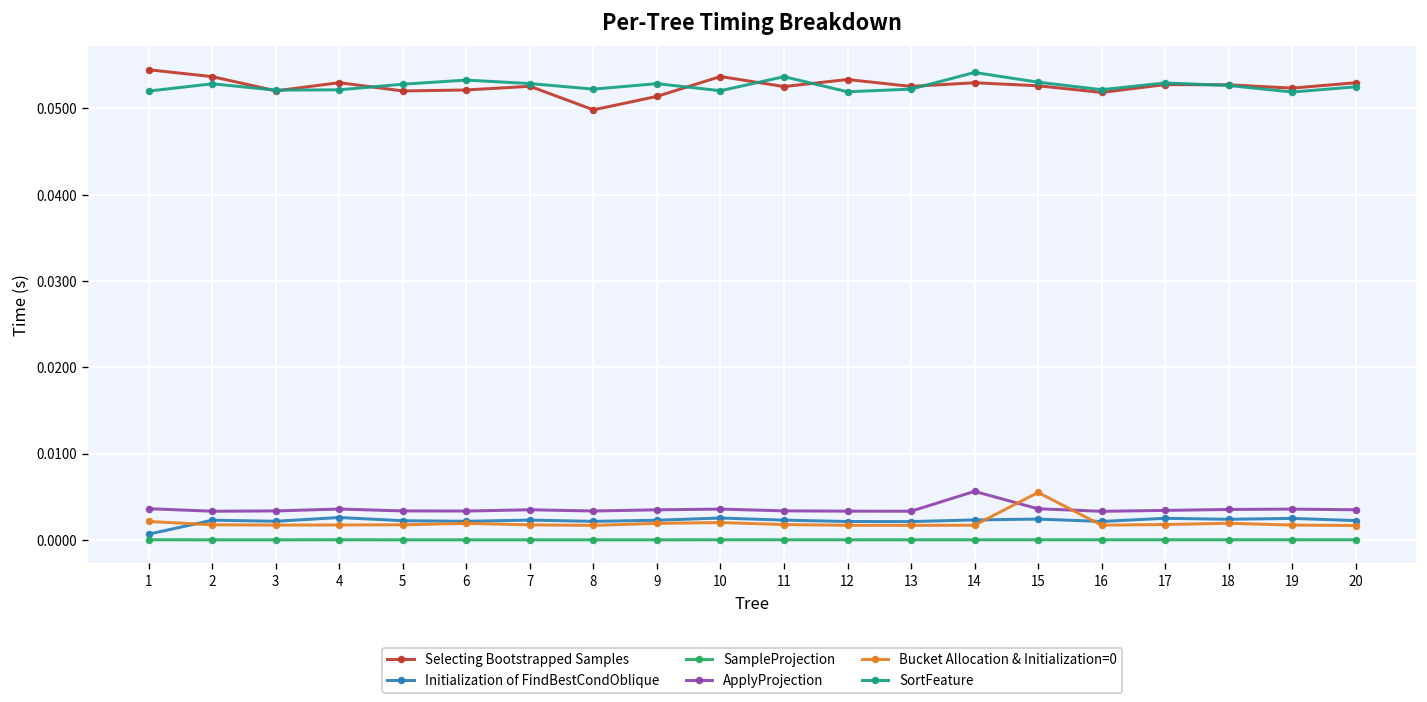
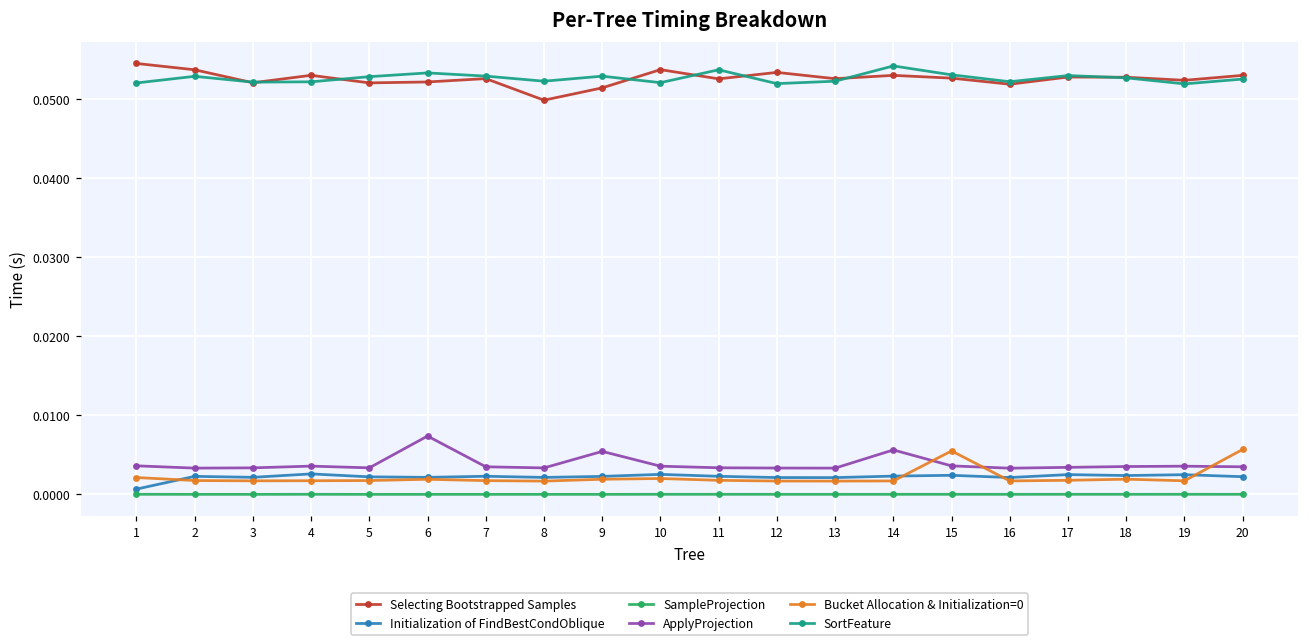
ApplyProjection, 6: 0.003 -> 0.007
ApplyProjection, 9: 0.003 -> 0.005
Bucket Allocation & Initialization=0, 20: 0.002 -> 0.006
